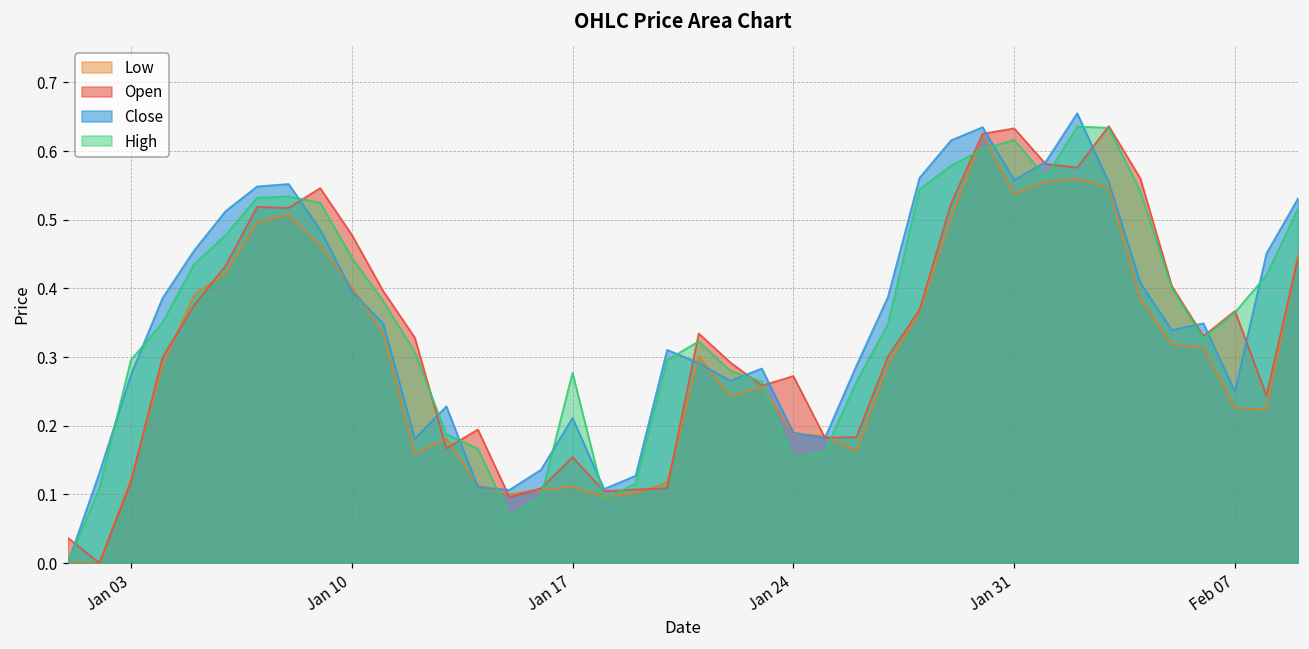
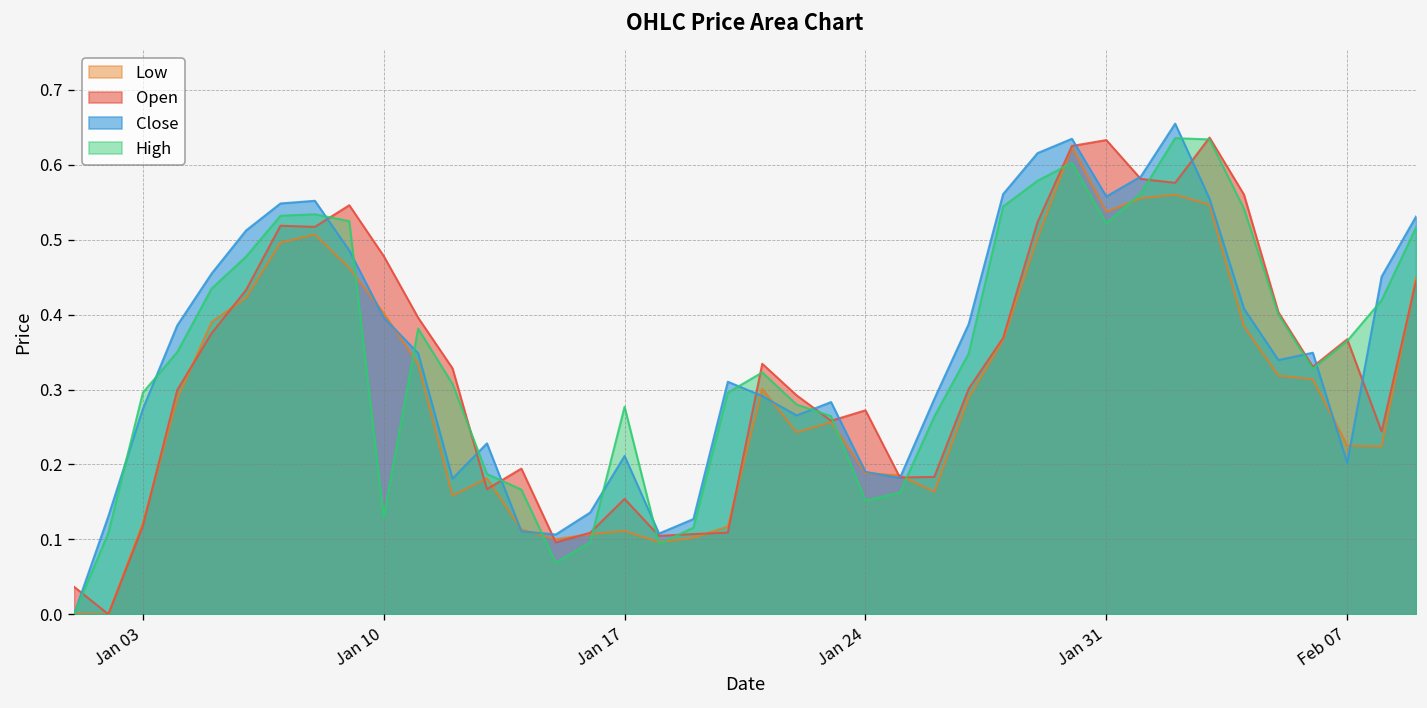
High, Jan 10: 0.45 -> 0.13
High, Jan 31: 0.62 -> 0.52
Close, Feb 07: 0.25 -> 0.20
